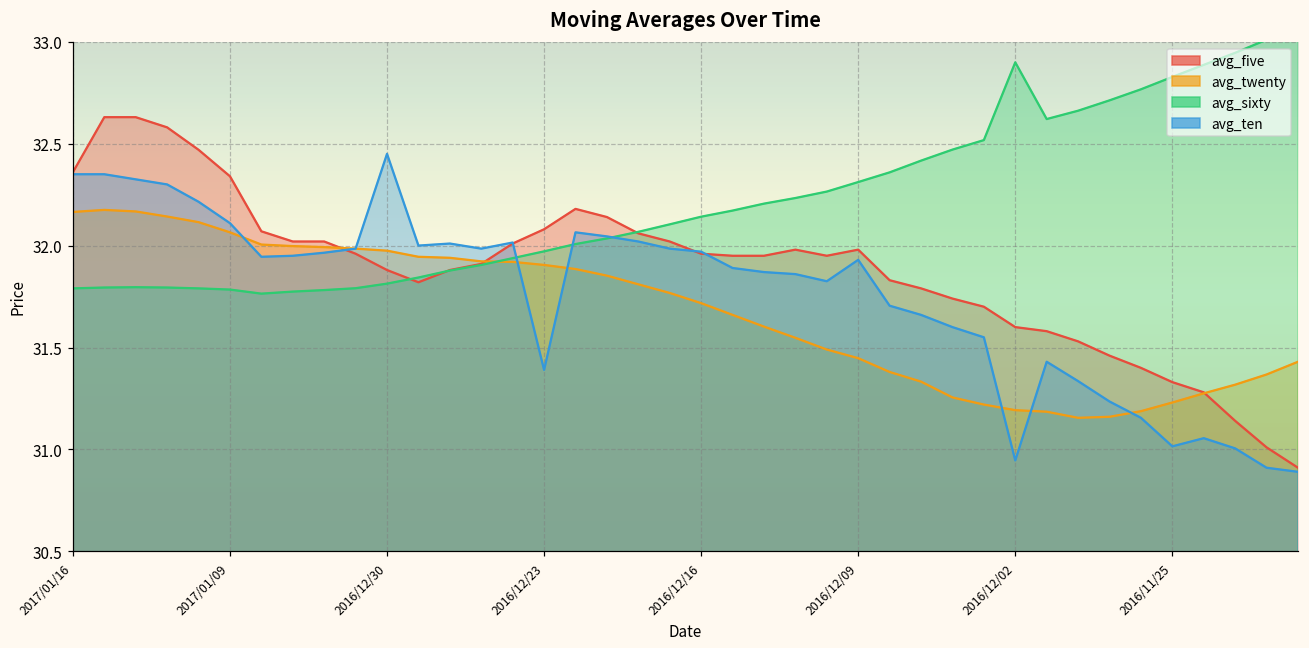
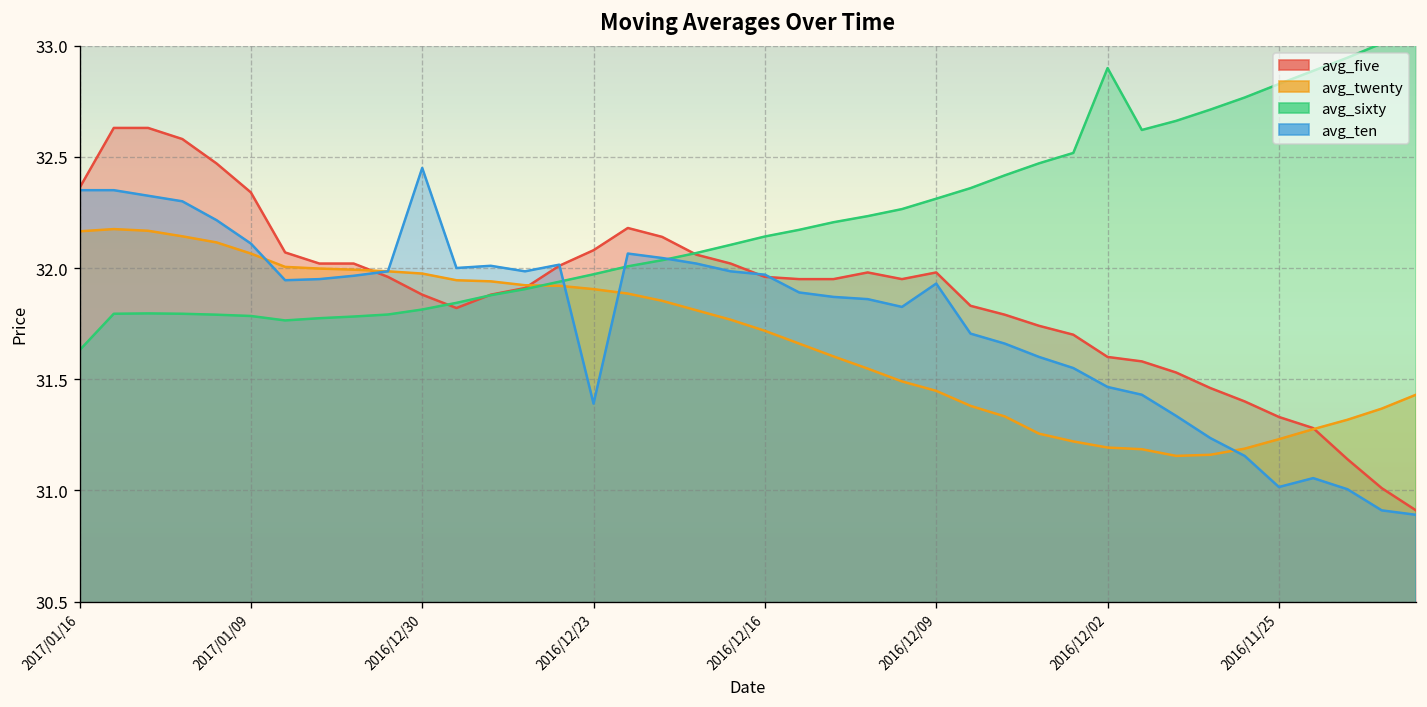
avg_sixty, 2017/01/16: 31.79 -> 31.63
avg_ten, 2016/12/02: 30.95 -> 31.47
